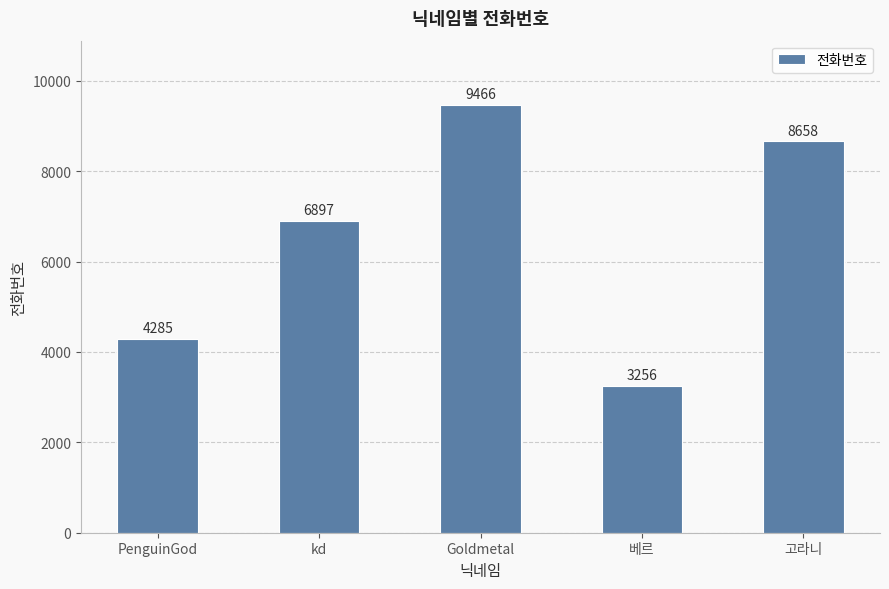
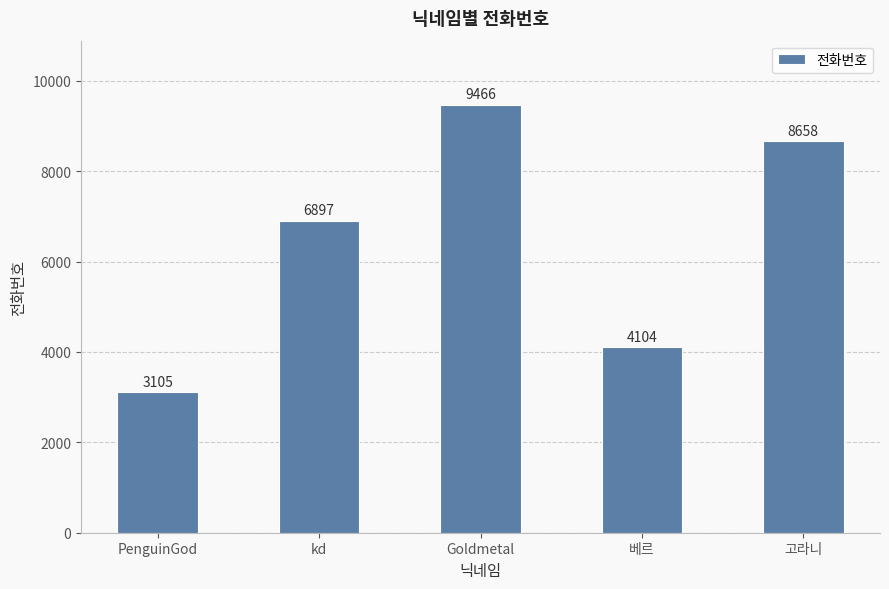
PenguinGod: 4285 -> 3105
베르: 3256 -> 4104
